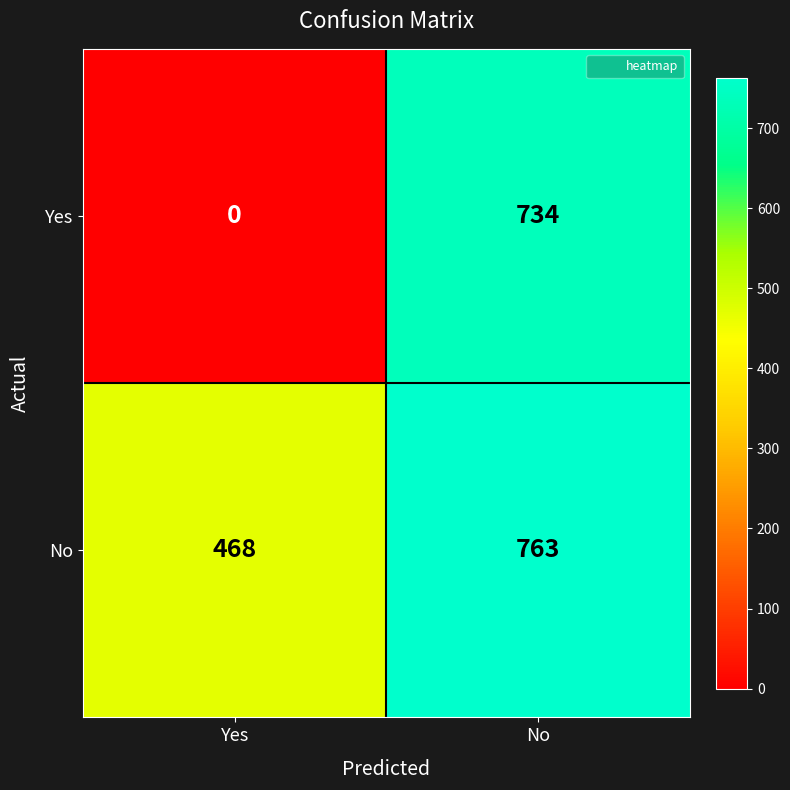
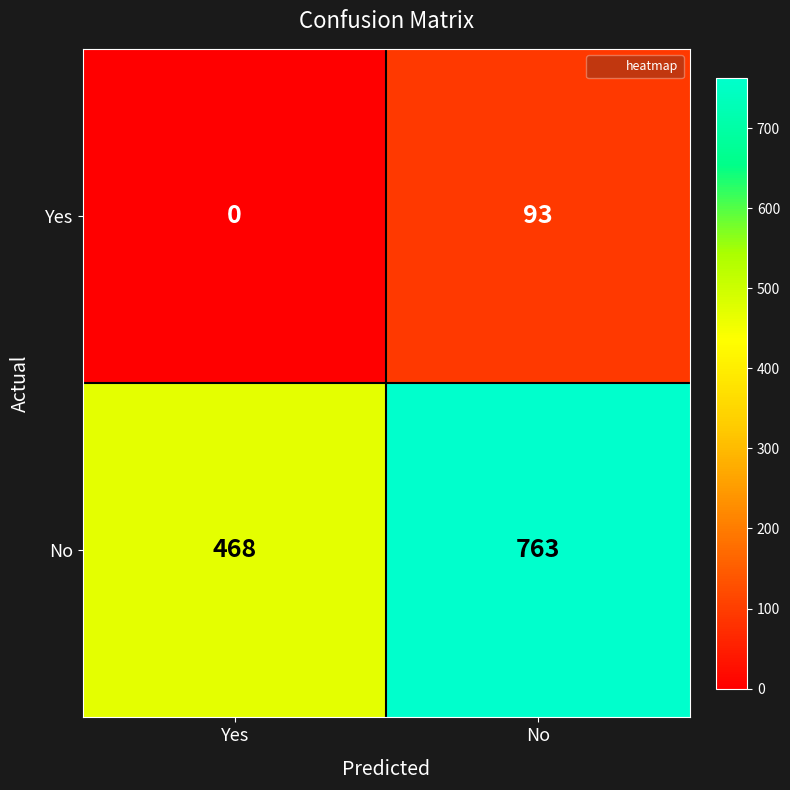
Yes, No: 734 -> 93
